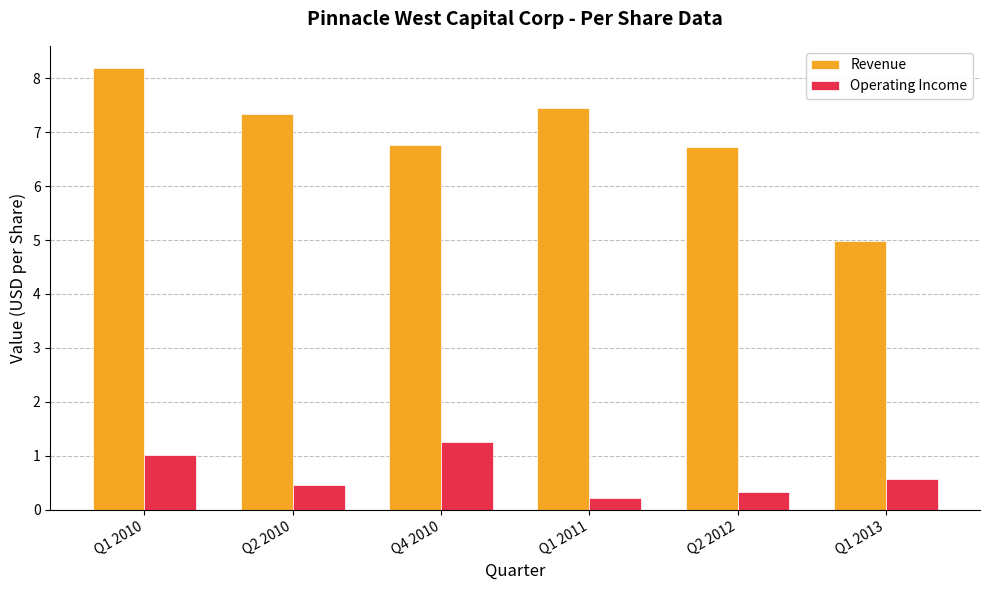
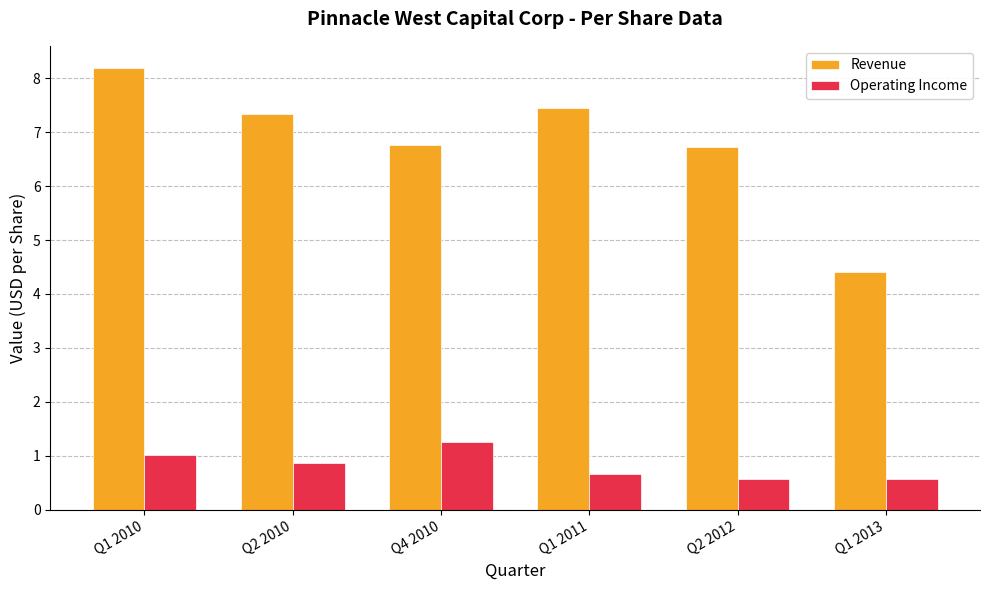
Operating Income, Q2 2010: 0.5 -> 0.9
Operating Income, Q1 2011: 0.2 -> 0.7
Operating Income, Q2 2012: 0.3 -> 0.6
Revenue, Q1 2013: 5.0 -> 4.4
